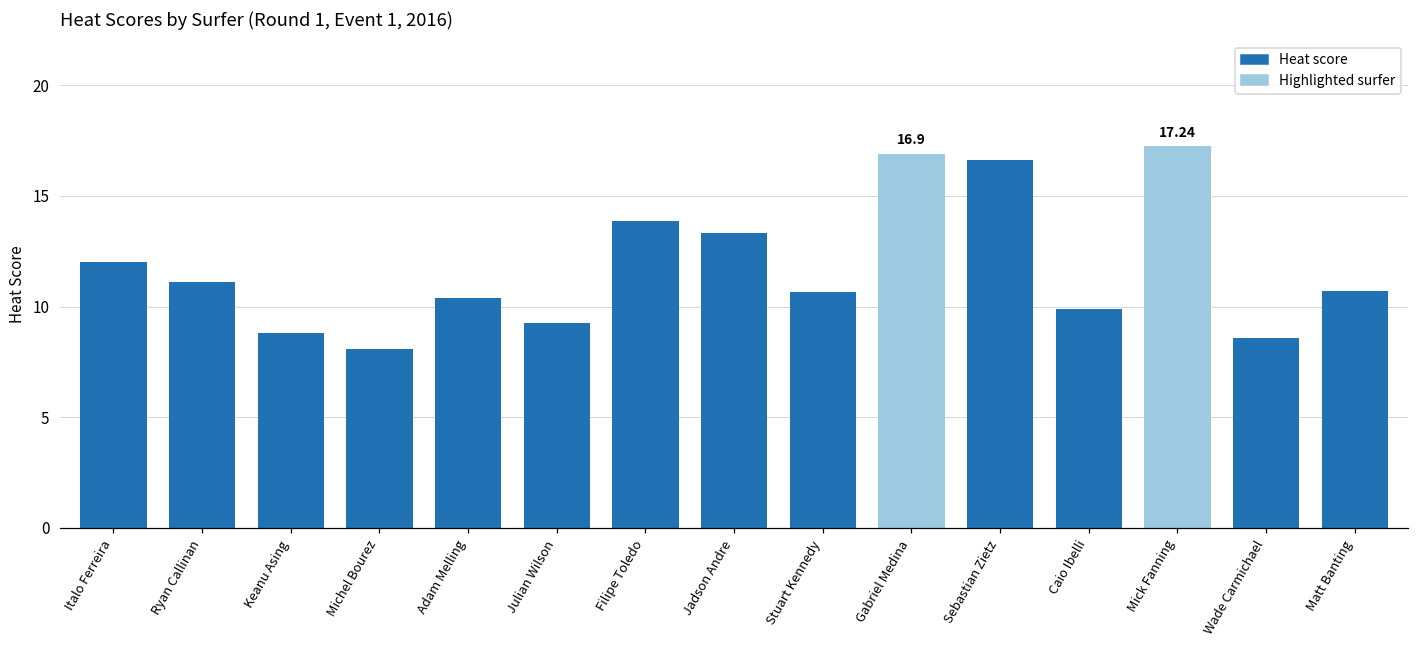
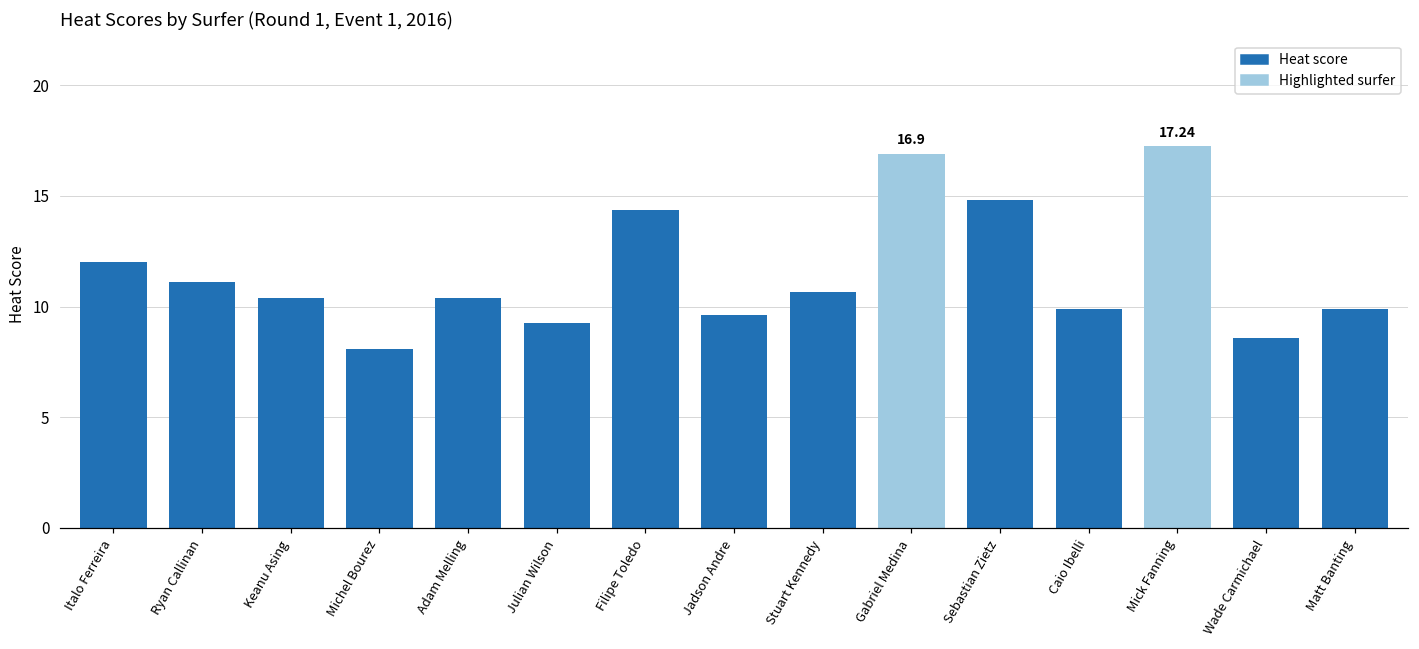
Keanu Asing: 8.8 -> 10.4
Filipe Toledo: 13.9 -> 14.4
Jadson Andre: 13.3 -> 9.6
Sebastian Zietz: 16.6 -> 14.8
Matt Banting: 10.7 -> 9.9
